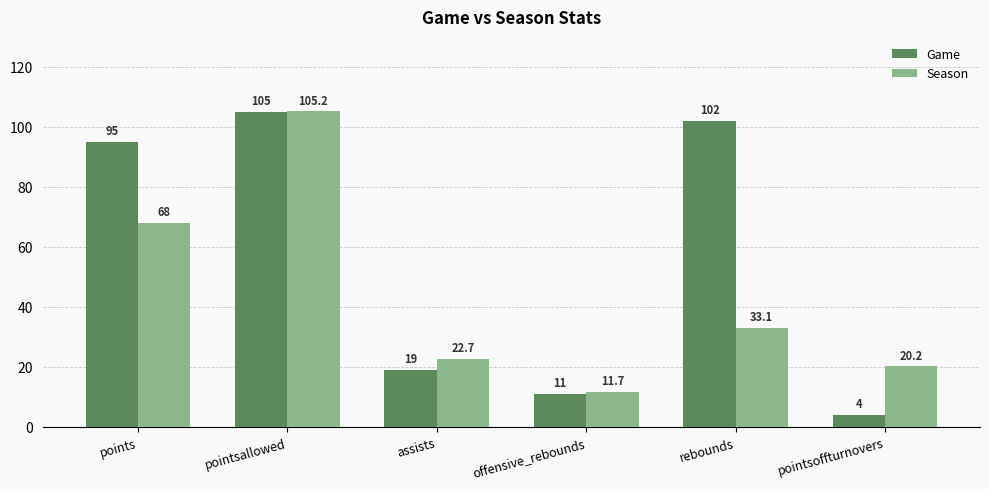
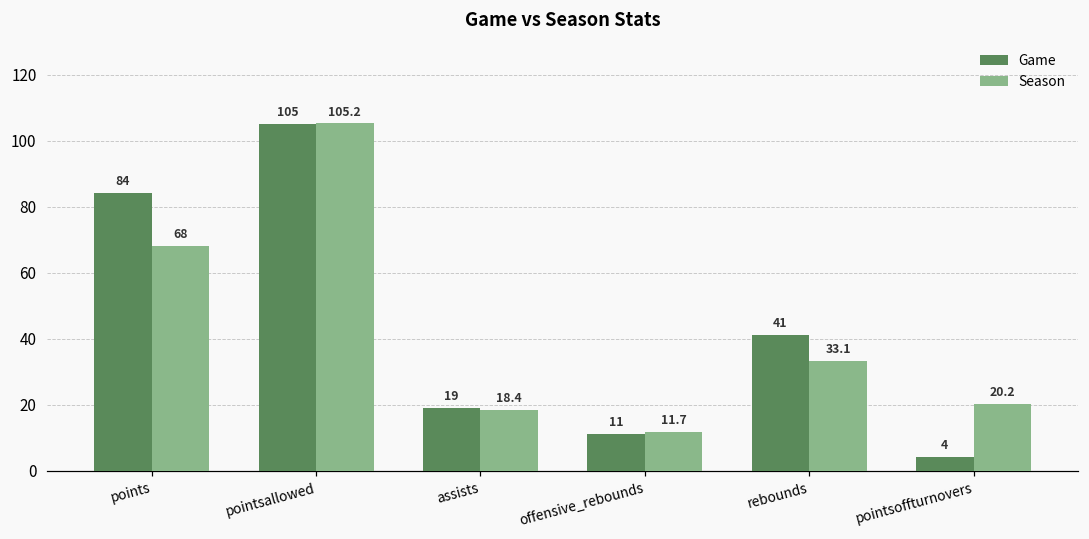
Game, points: 95 -> 84
Season, assists: 22.7 -> 18.4
Game, rebounds: 102 -> 41
